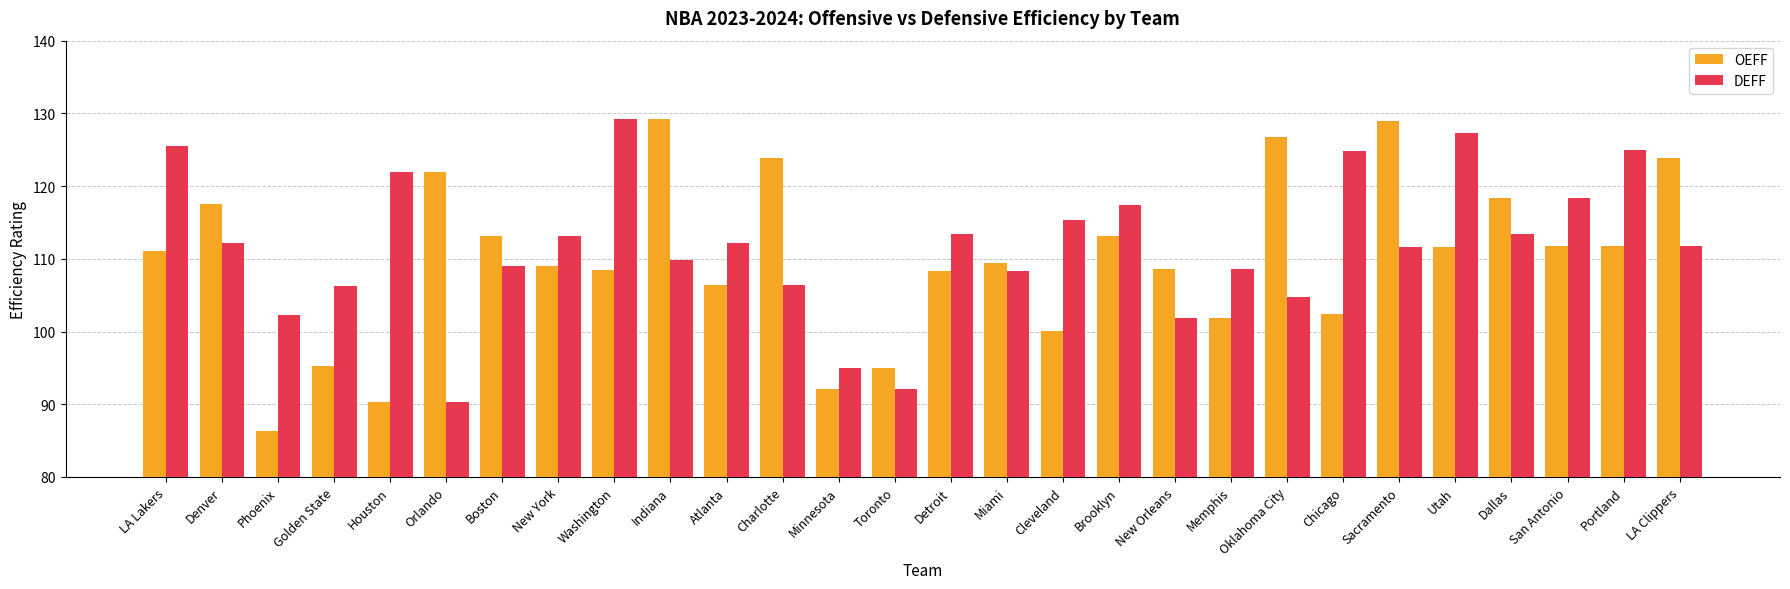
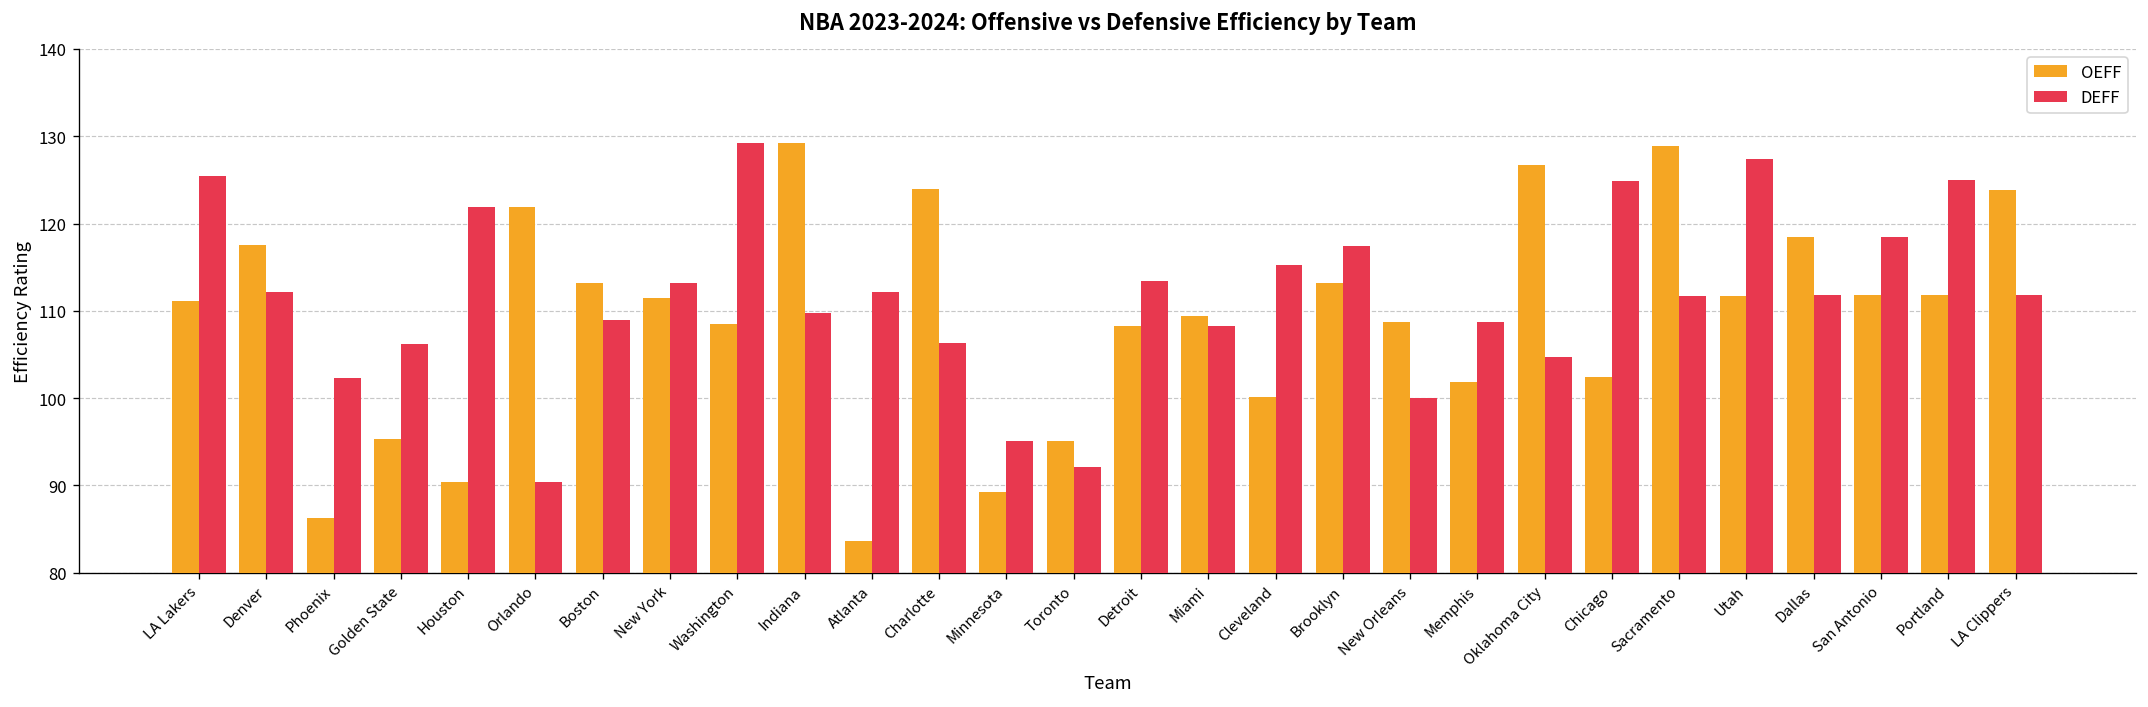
OEFF, New York: 109 -> 111
OEFF, Atlanta: 106 -> 84
OEFF, Minnesota: 92 -> 89
DEFF, New Orleans: 102 -> 100
DEFF, Dallas: 113 -> 112
